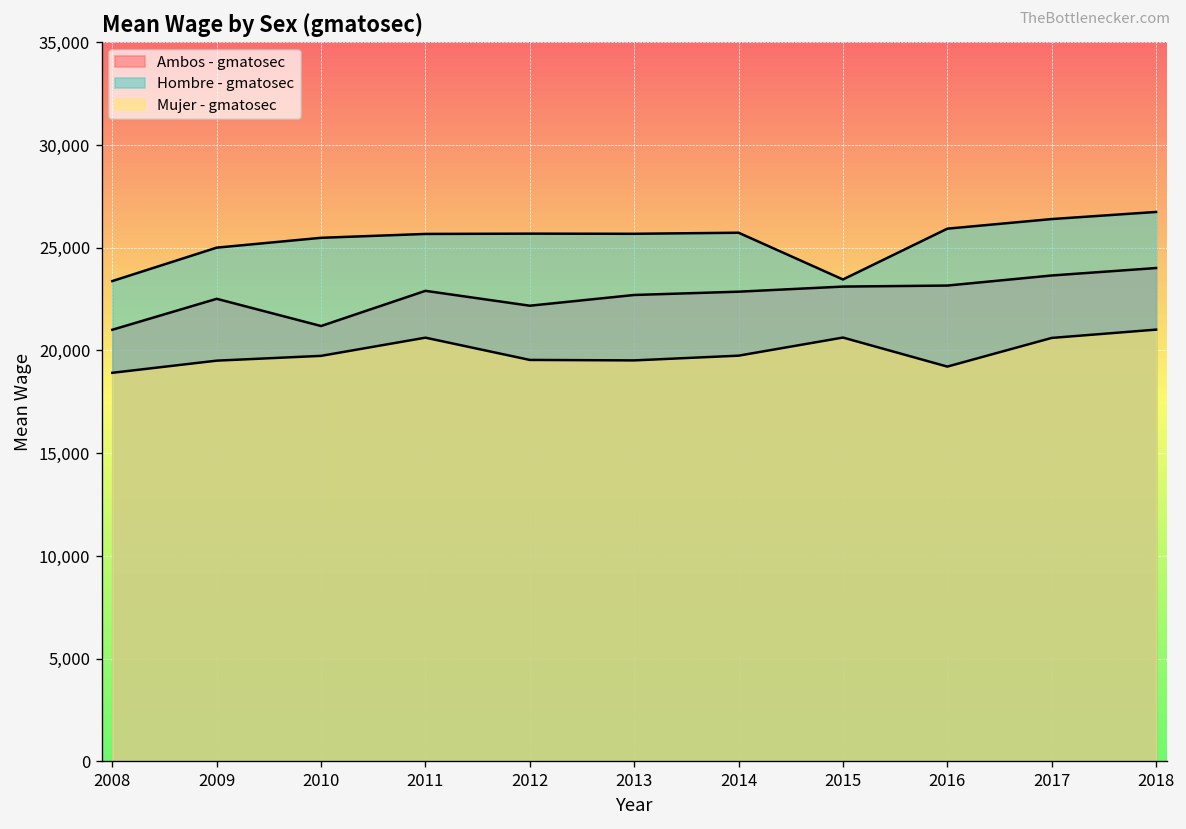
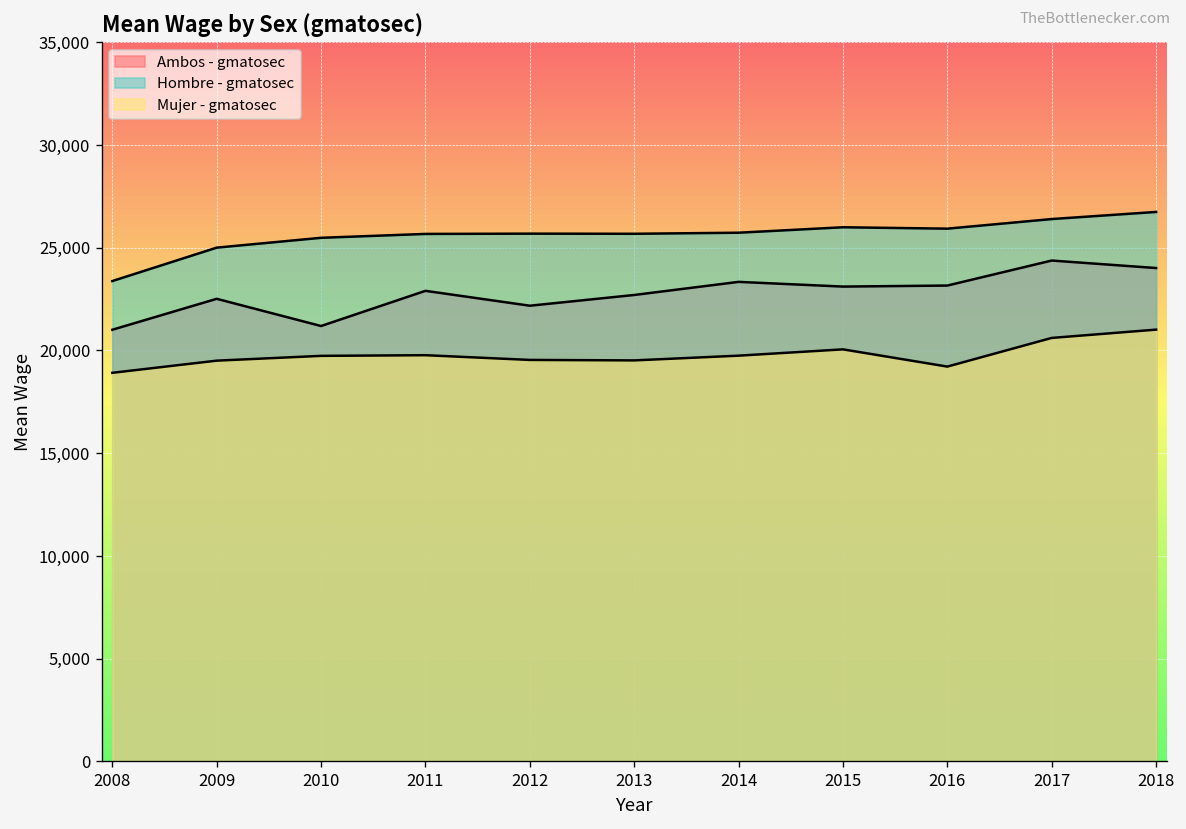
Mujer - gmatosec, 2011: 20,600 -> 19,800
Ambos - gmatosec, 2014: 22,900 -> 23,300
Hombre - gmatosec, 2015: 23,500 -> 26,000
Mujer - gmatosec, 2015: 20,600 -> 20,100
Ambos - gmatosec, 2017: 23,600 -> 24,400
